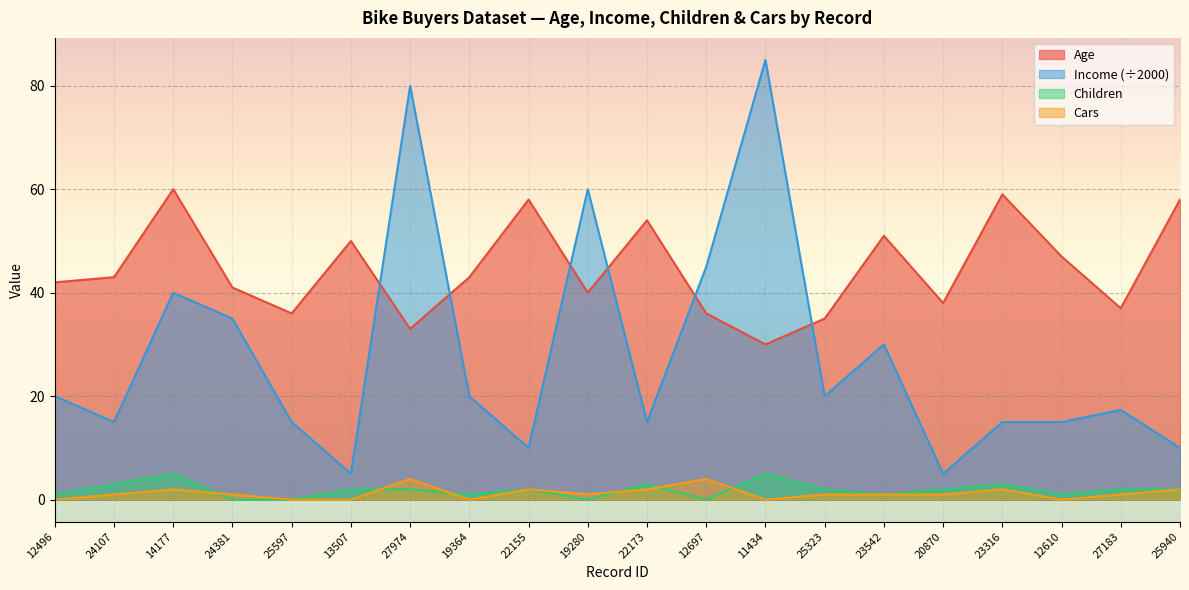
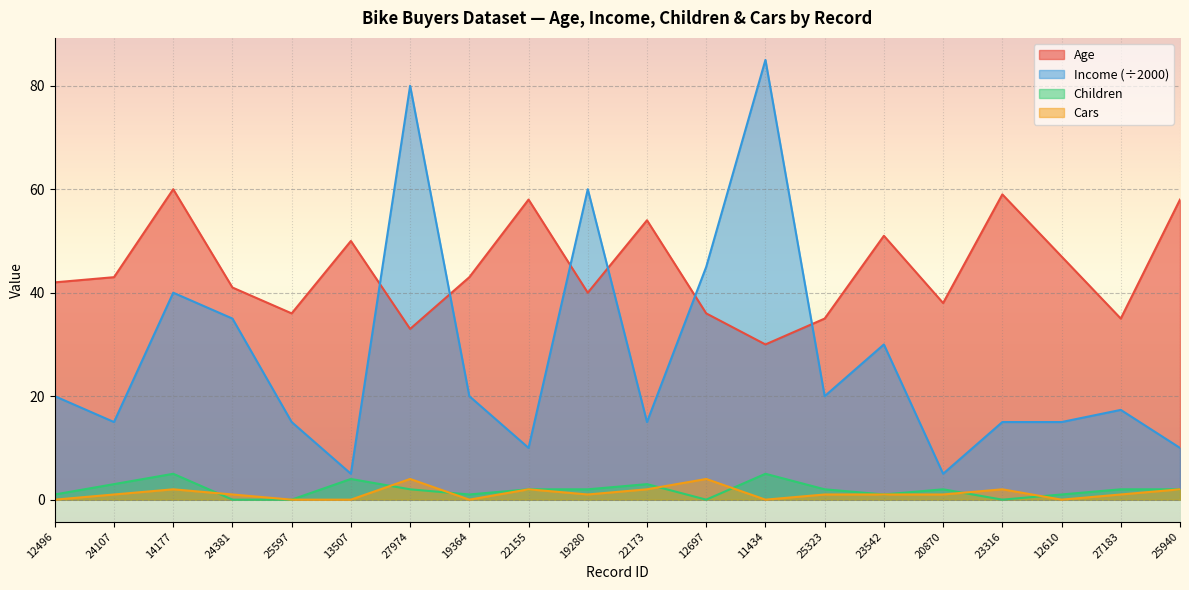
Children, 13507: 2 -> 4
Children, 19280: 0 -> 2
Children, 23316: 3 -> 0
Age, 27183: 37 -> 35
